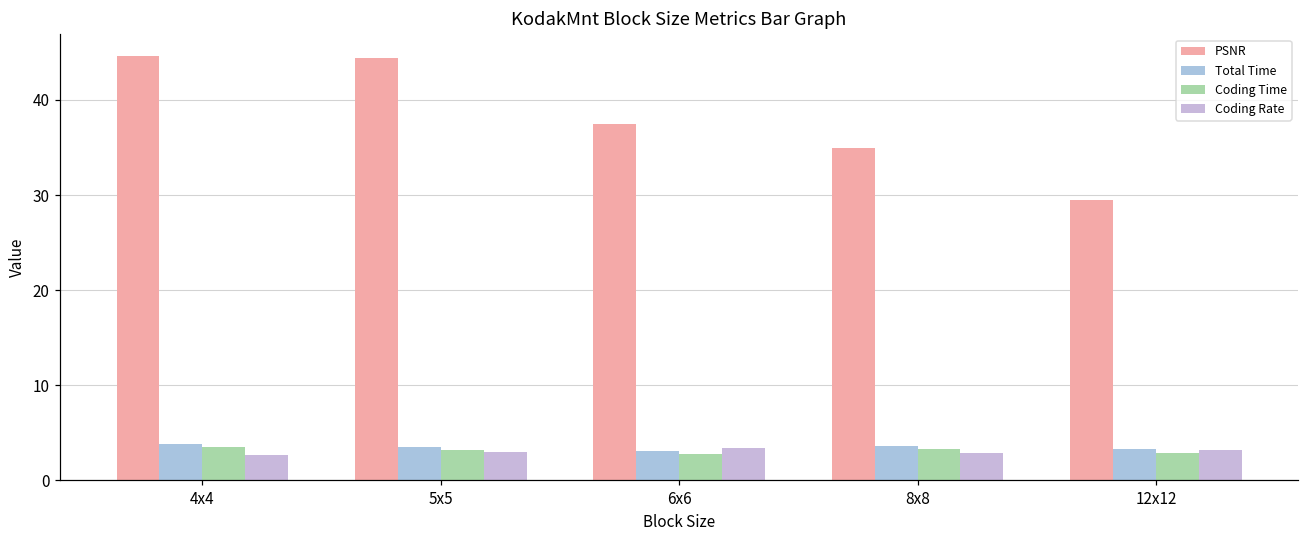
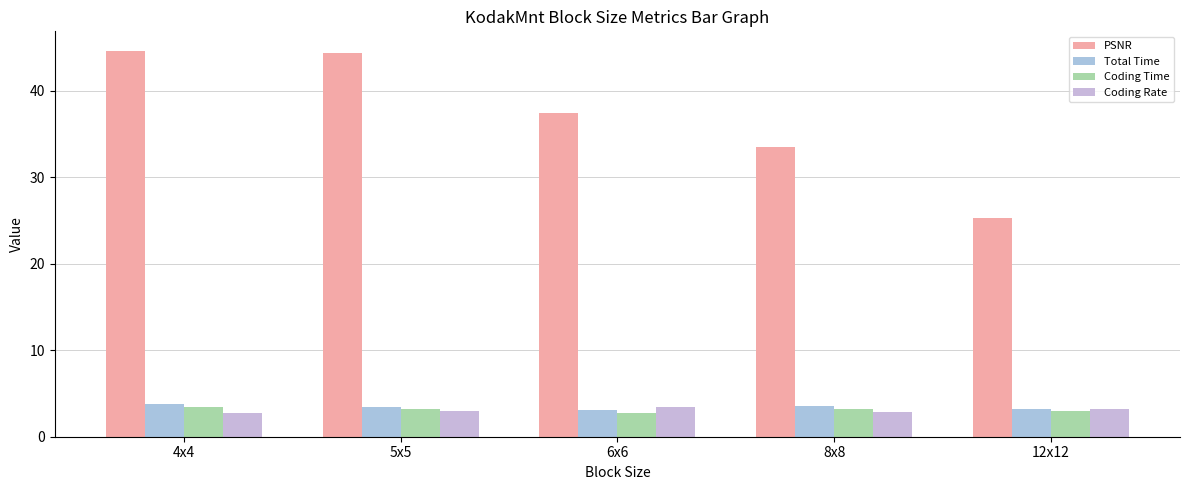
PSNR, 8x8: 35 -> 34
PSNR, 12x12: 30 -> 25
